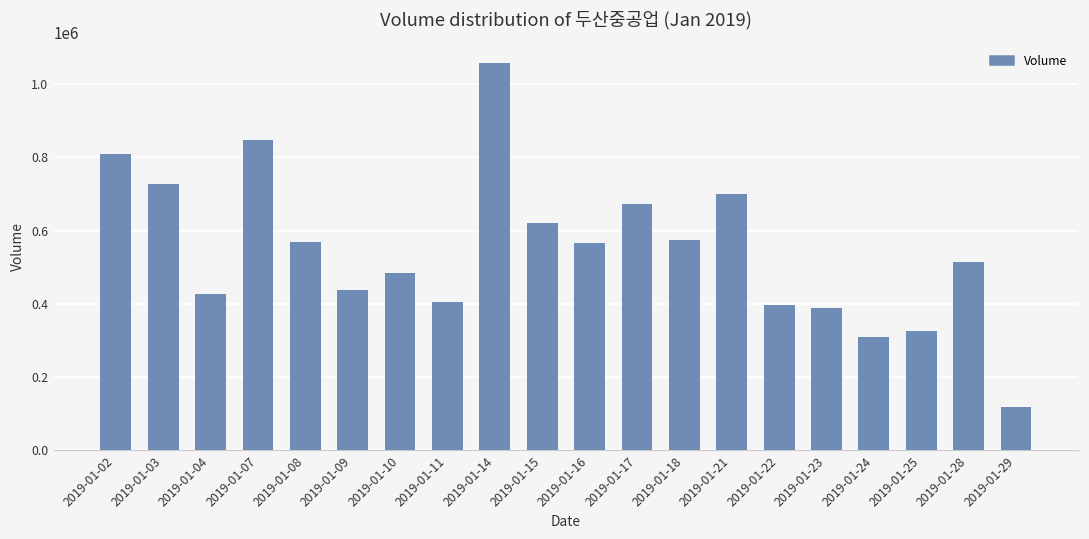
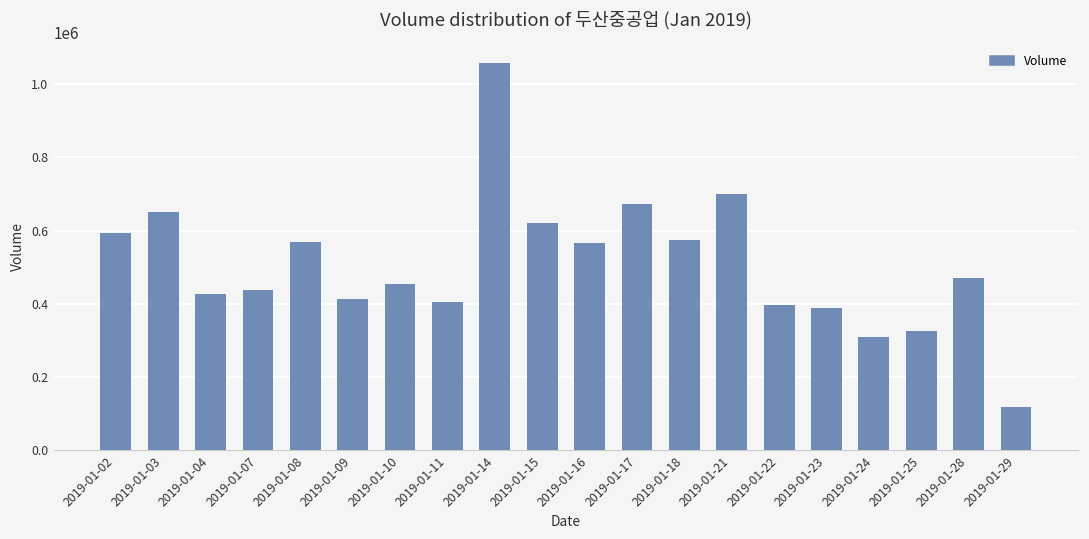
2019-01-02: 810000 -> 590000
2019-01-03: 730000 -> 650000
2019-01-07: 850000 -> 440000
2019-01-09: 440000 -> 410000
2019-01-10: 480000 -> 450000
2019-01-28: 510000 -> 470000
